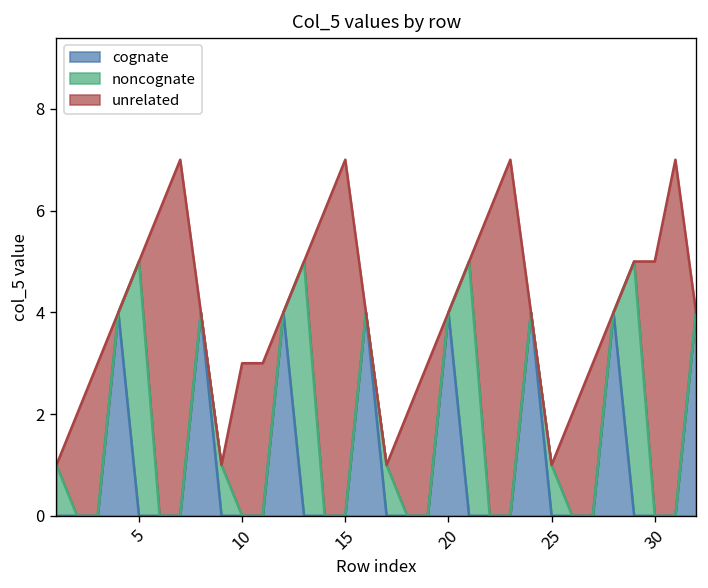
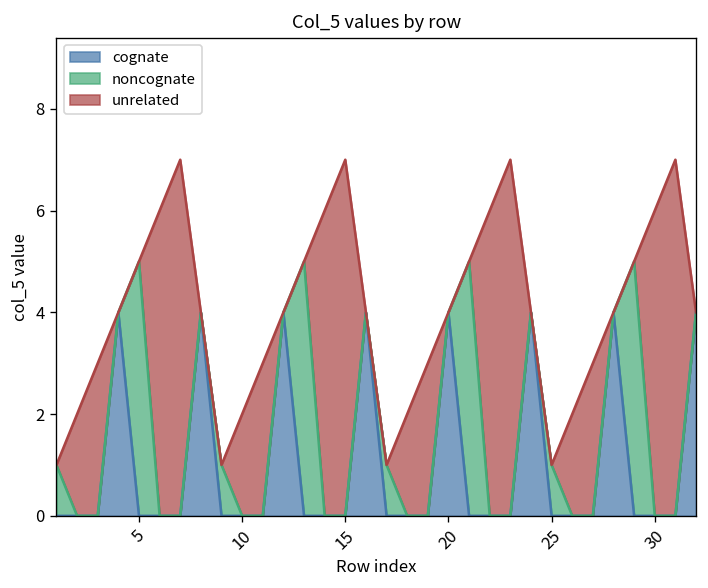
unrelated, 10: 3 -> 2
unrelated, 30: 5 -> 6
